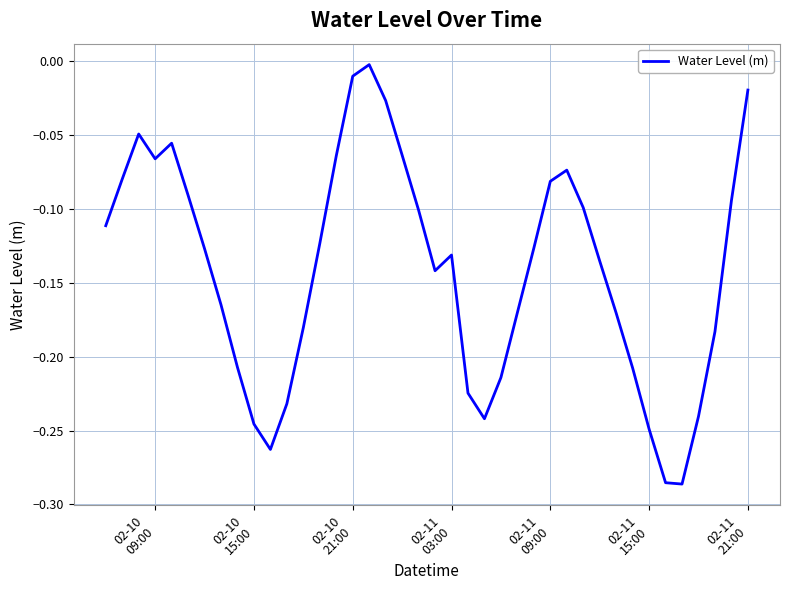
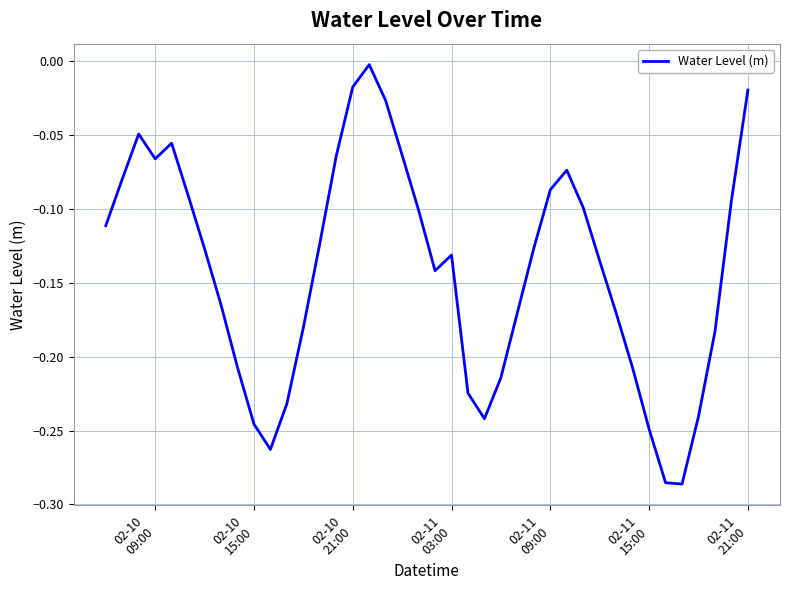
02-10 21:00: -0.011 -> -0.018
02-11 09:00: -0.082 -> -0.087
